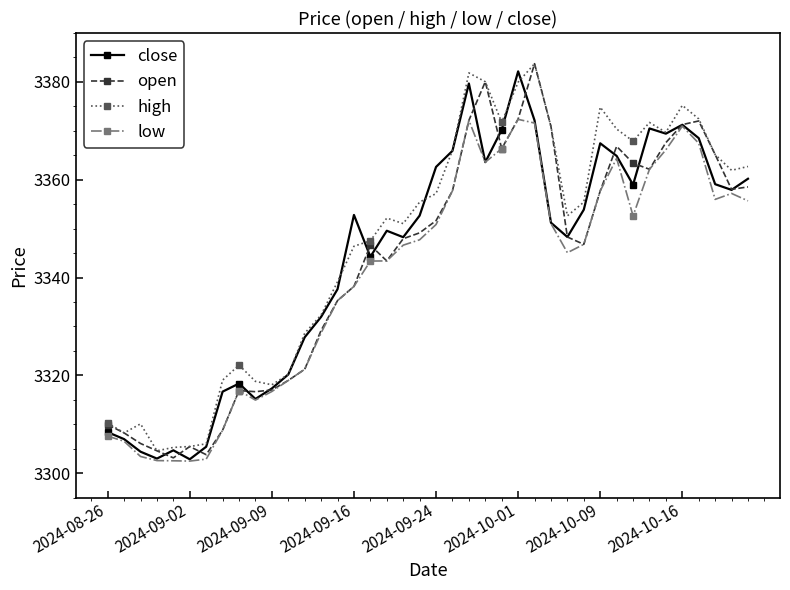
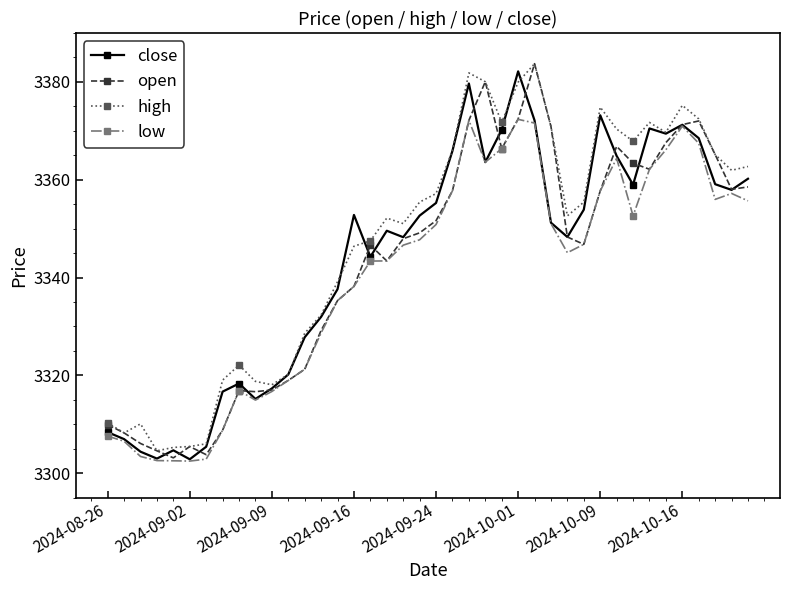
close, 2024-09-24: 3363 -> 3355
close, 2024-10-09: 3367 -> 3373
